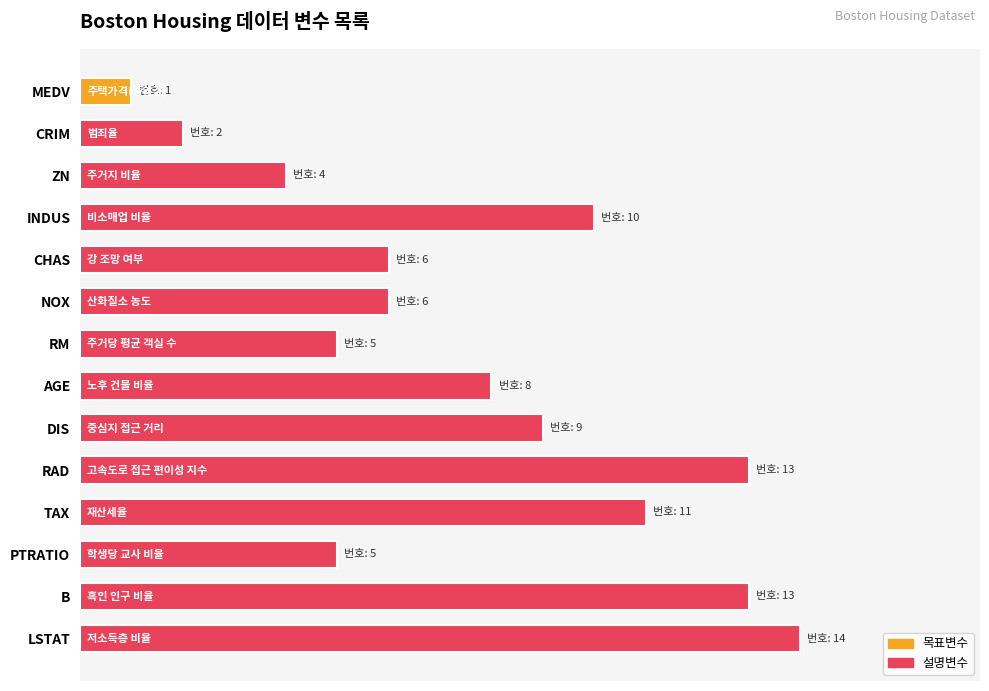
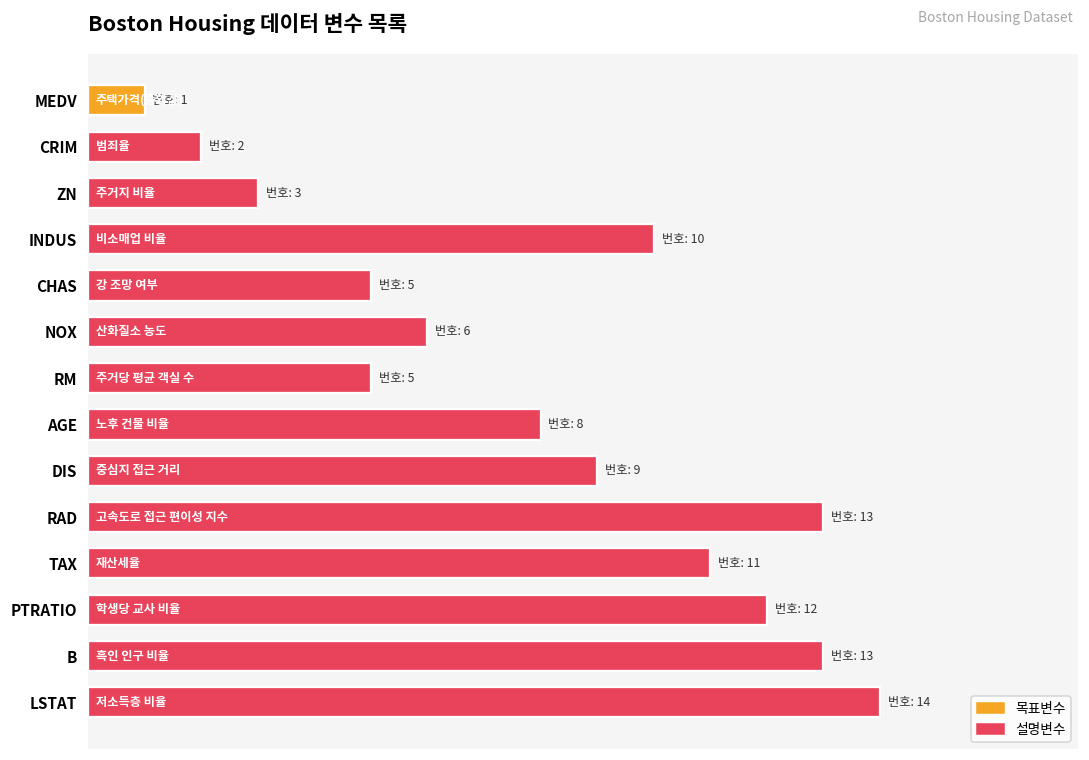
ZN: 4 -> 3
CHAS: 6 -> 5
PTRATIO: 5 -> 12
